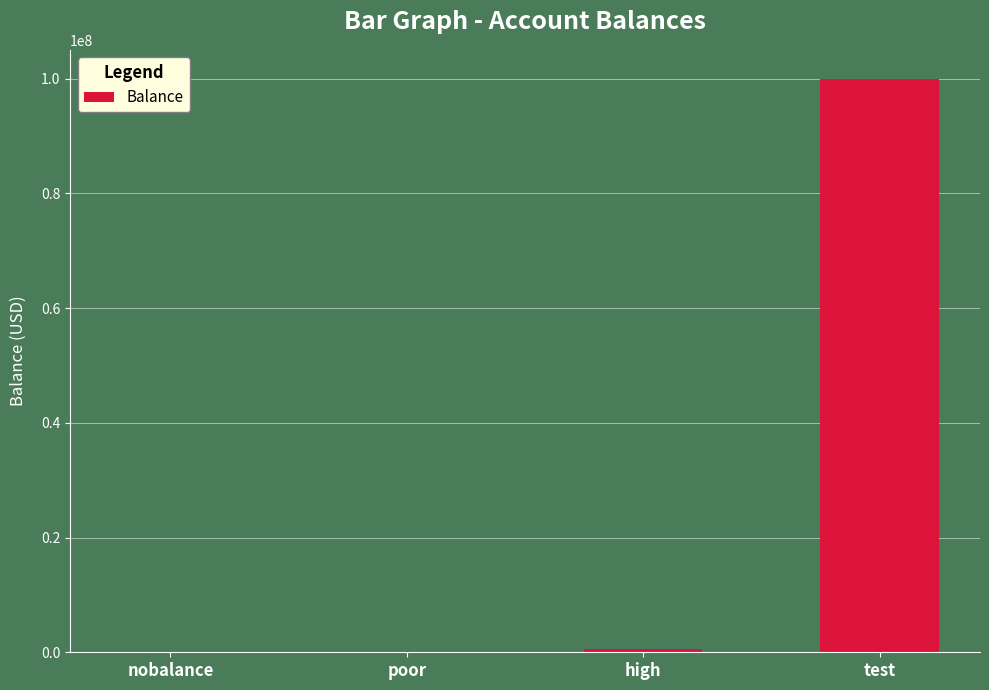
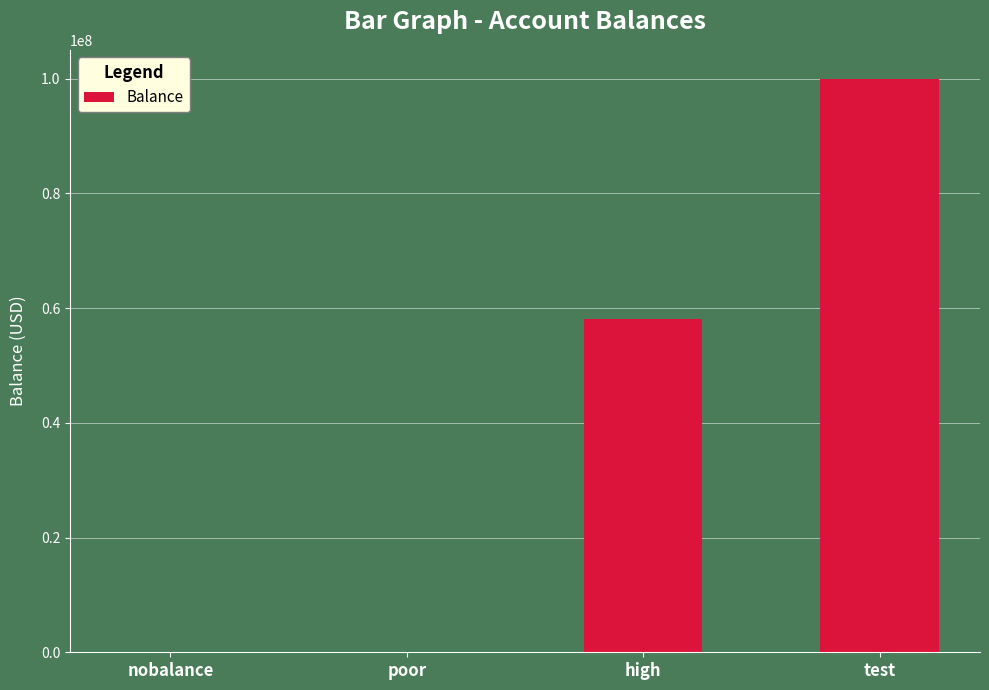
high: 1000000 -> 58000000
